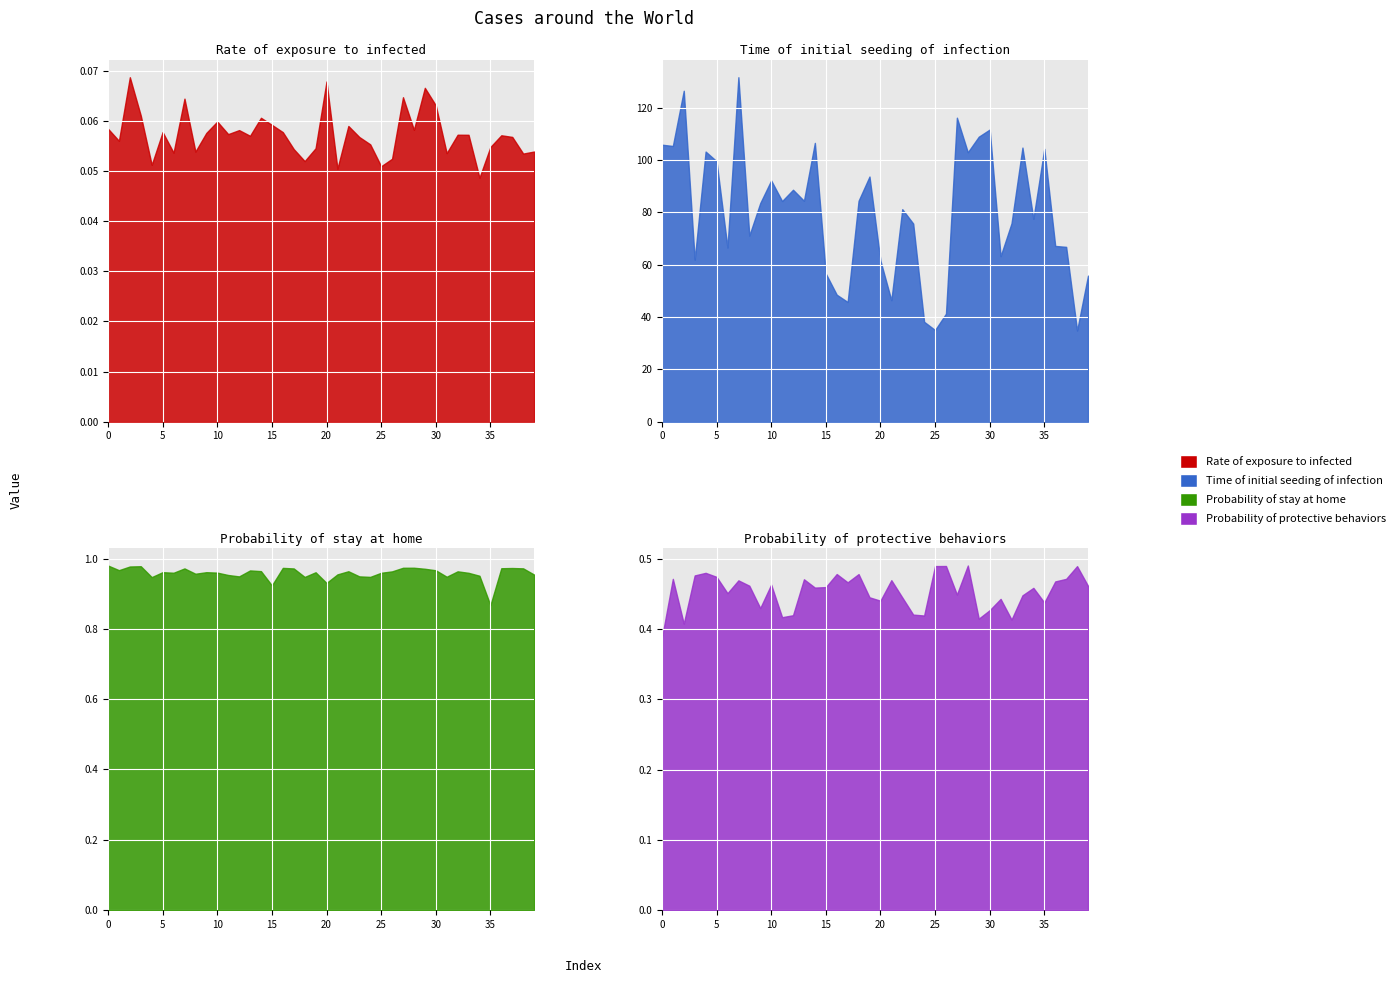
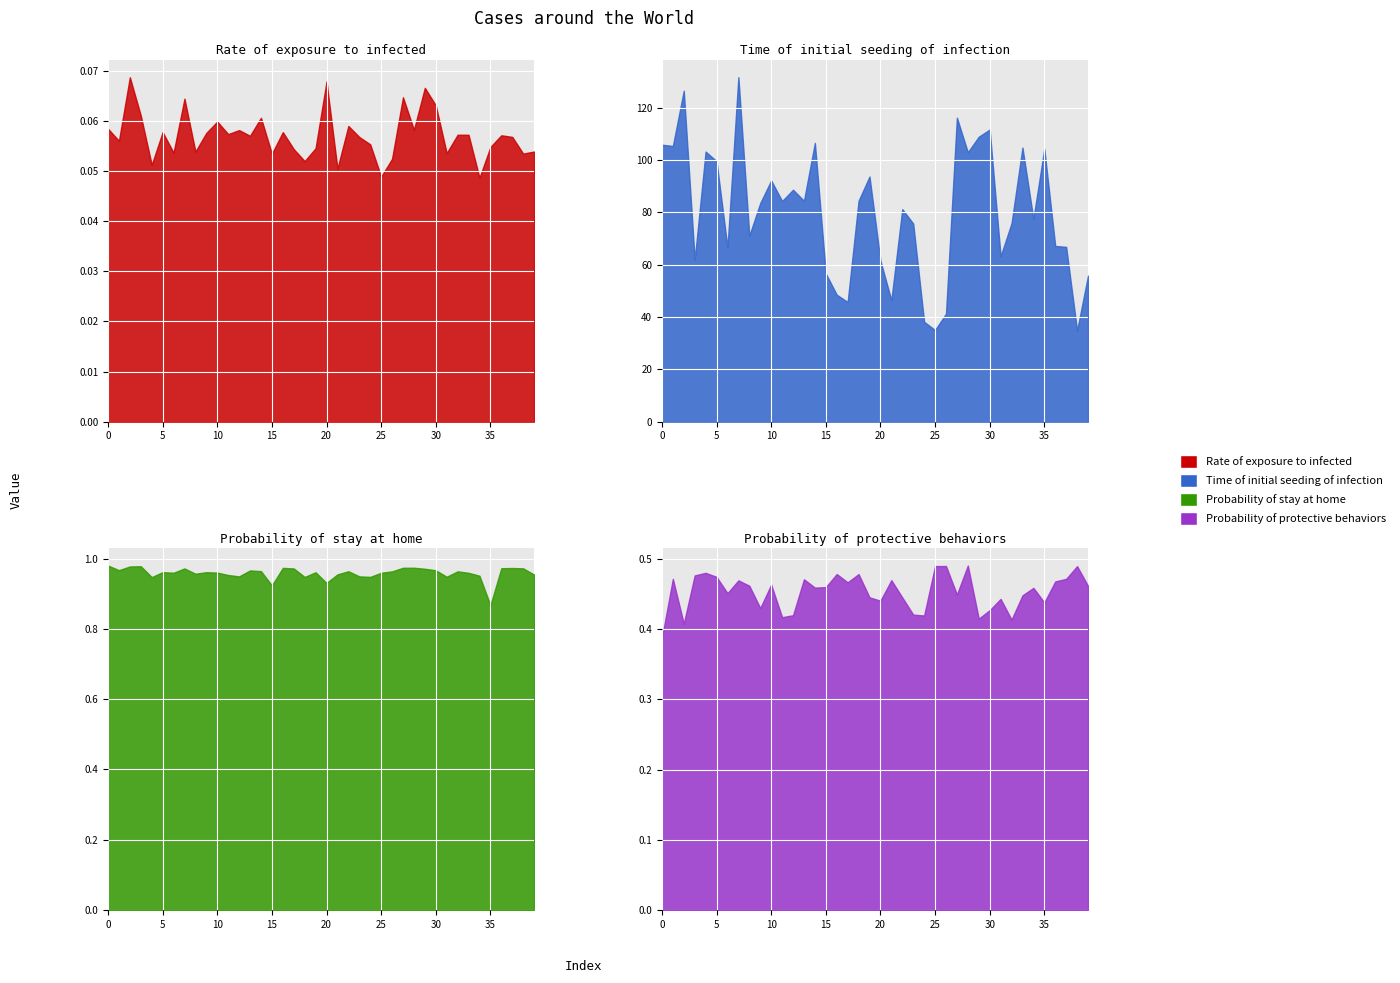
Rate of exposure to infected, 15: 0.059 -> 0.053
Rate of exposure to infected, 25: 0.051 -> 0.049
